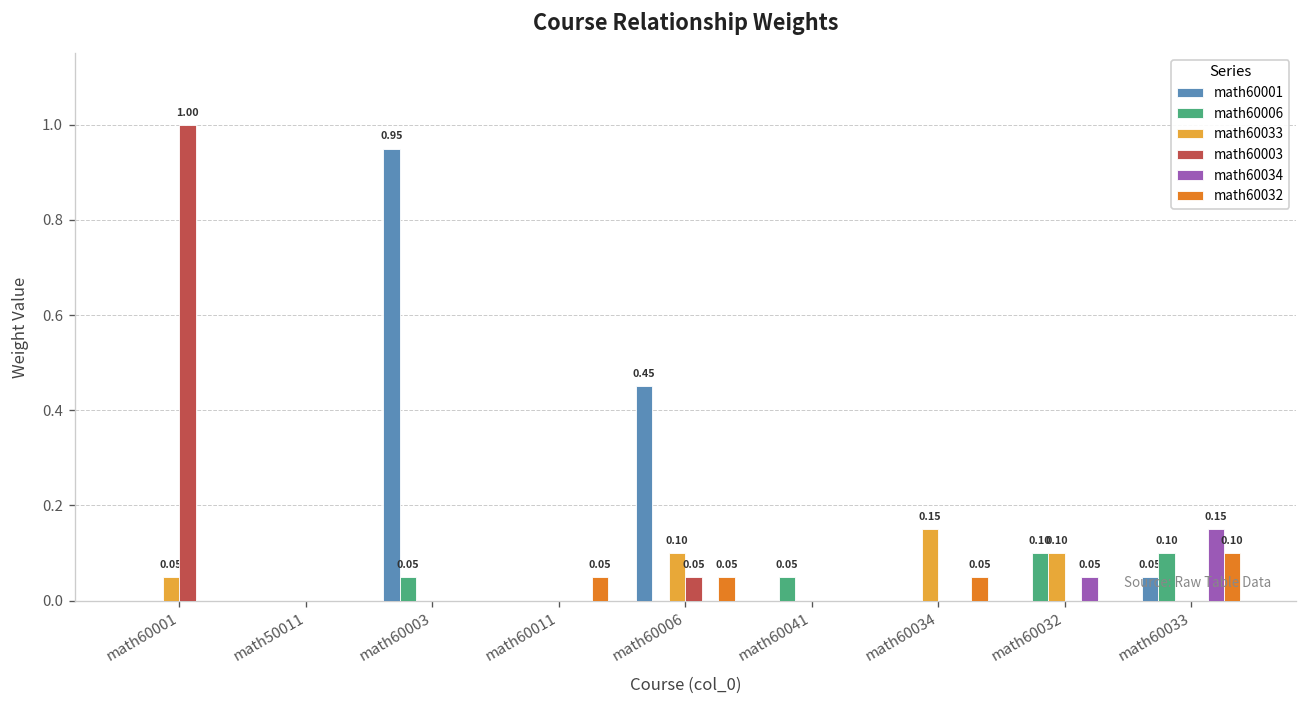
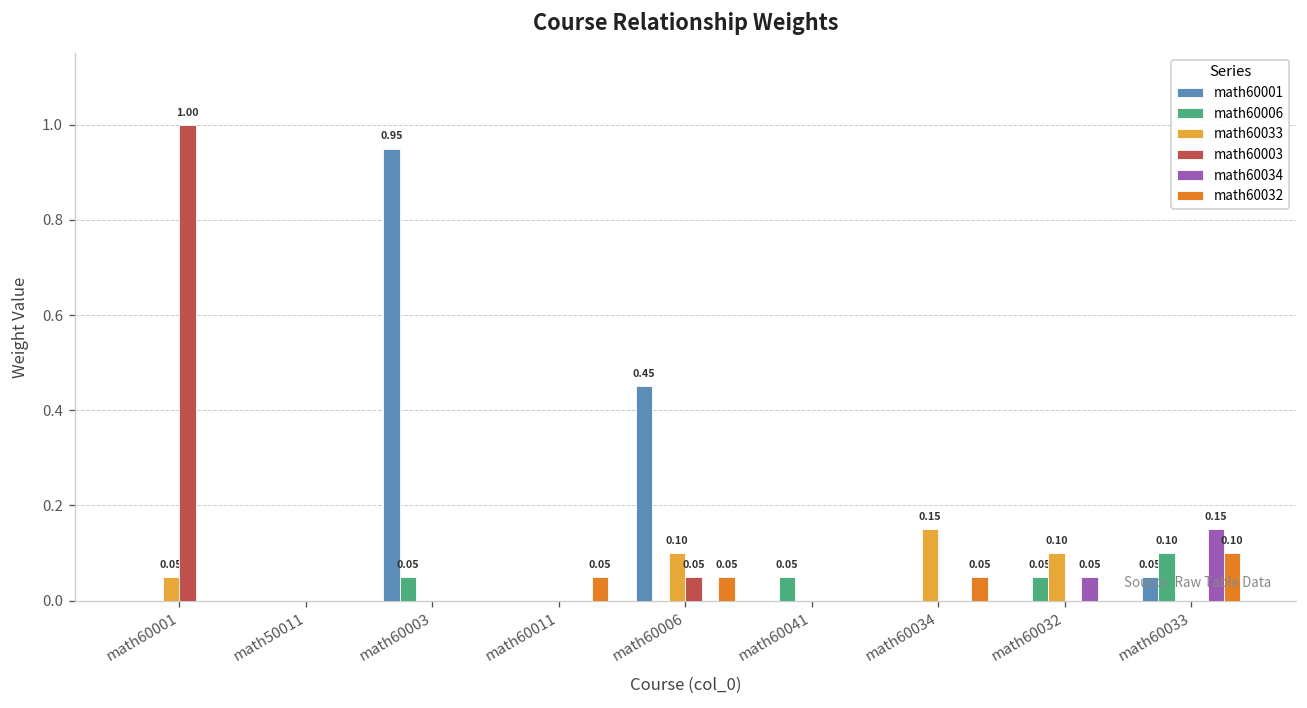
math60006, math60032: 0.10 -> 0.05
